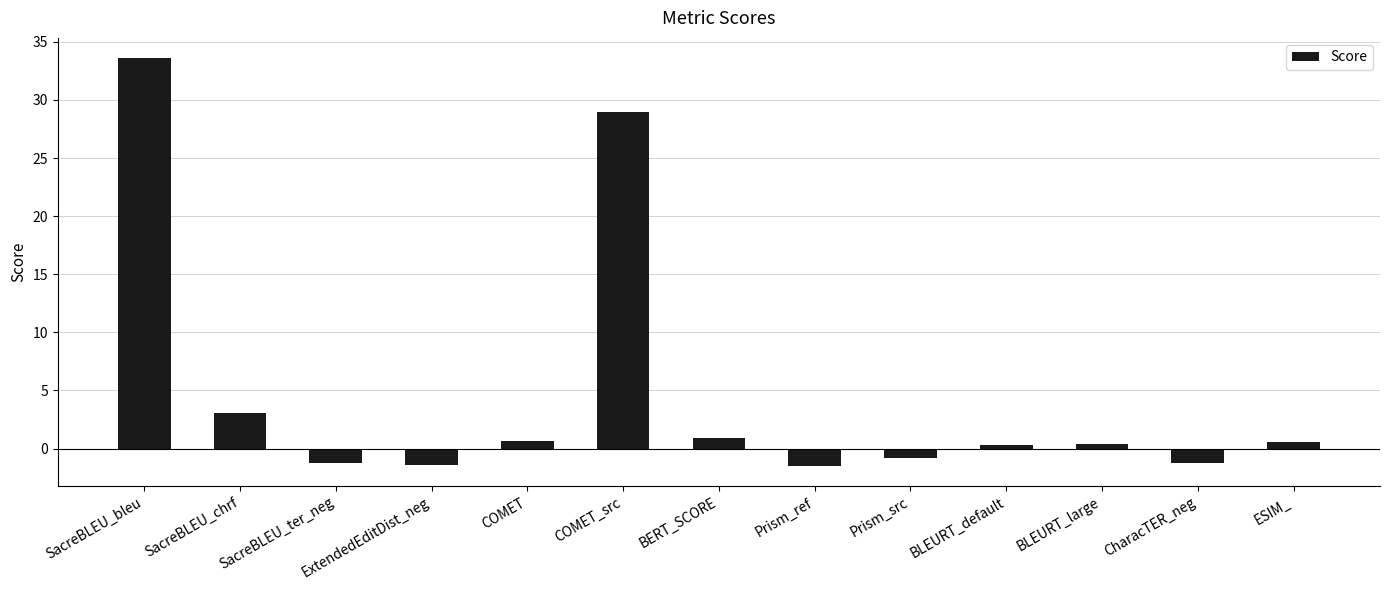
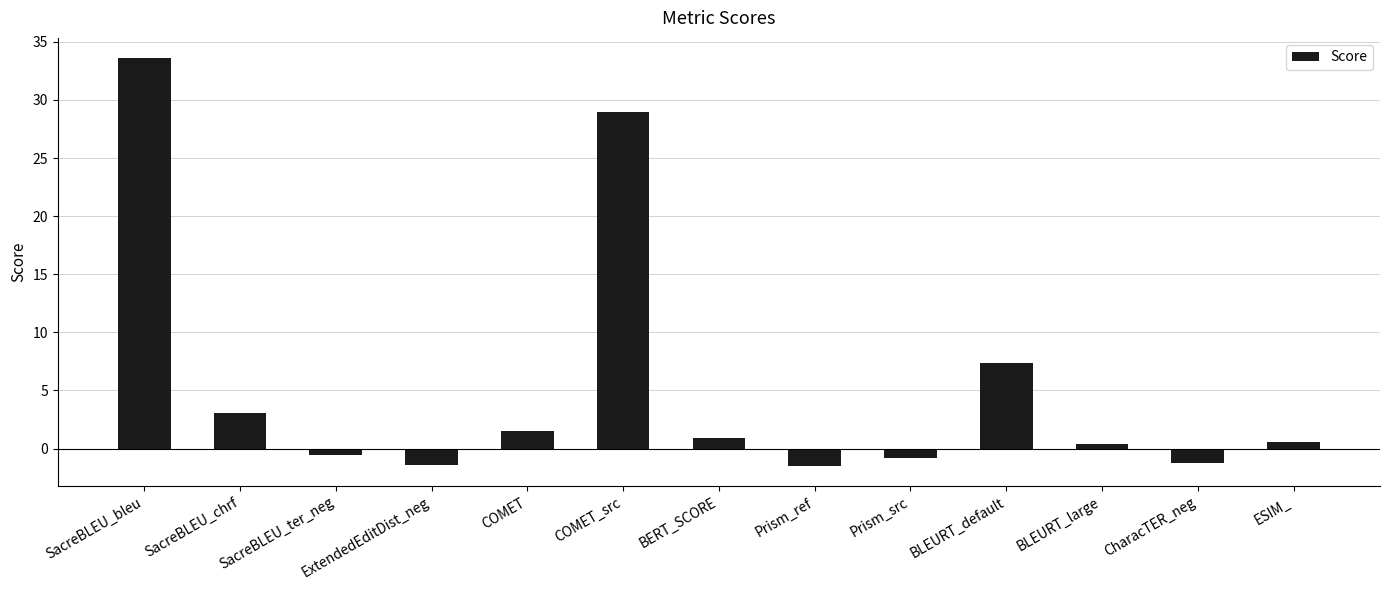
SacreBLEU_ter_neg: -1.2 -> -0.5
COMET: 0.6 -> 1.6
BLEURT_default: 0.3 -> 7.4
